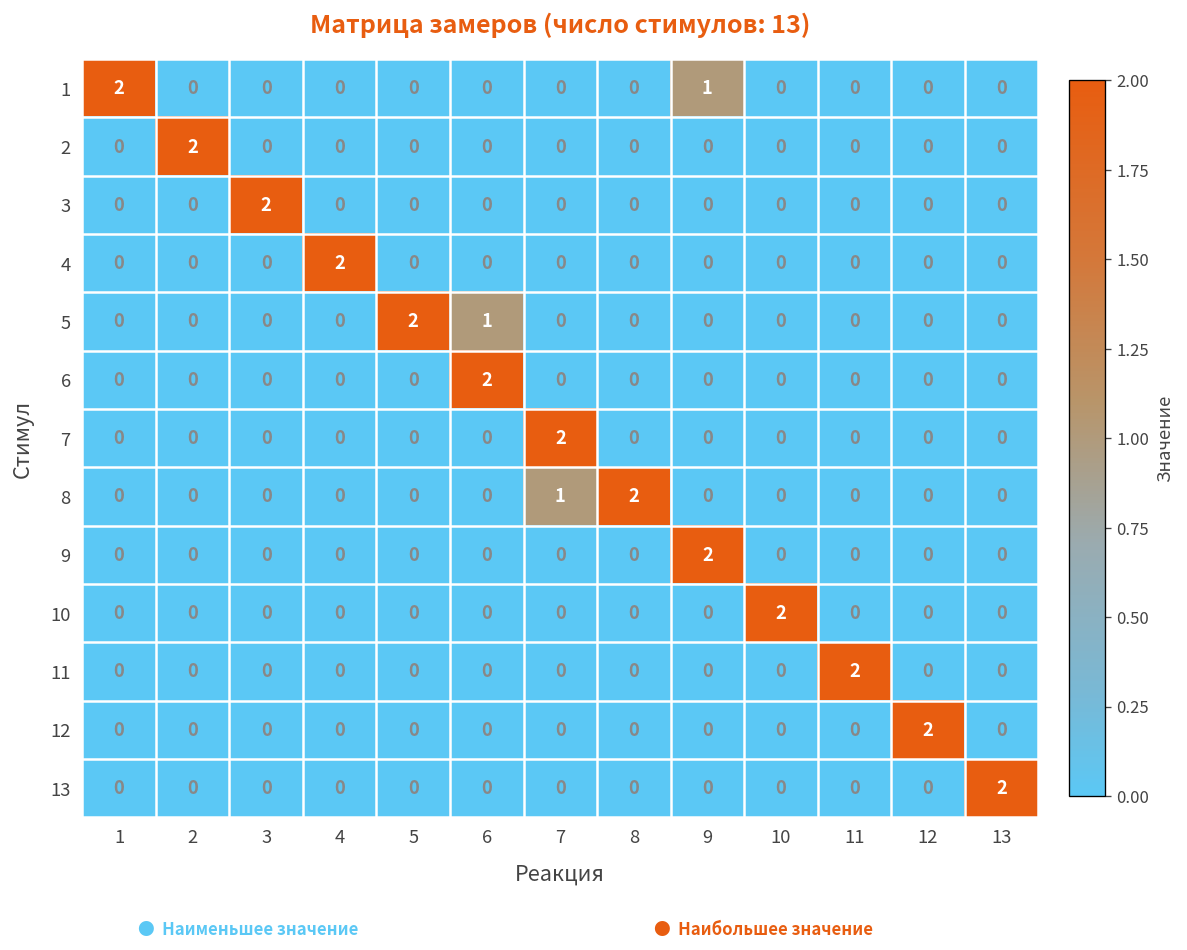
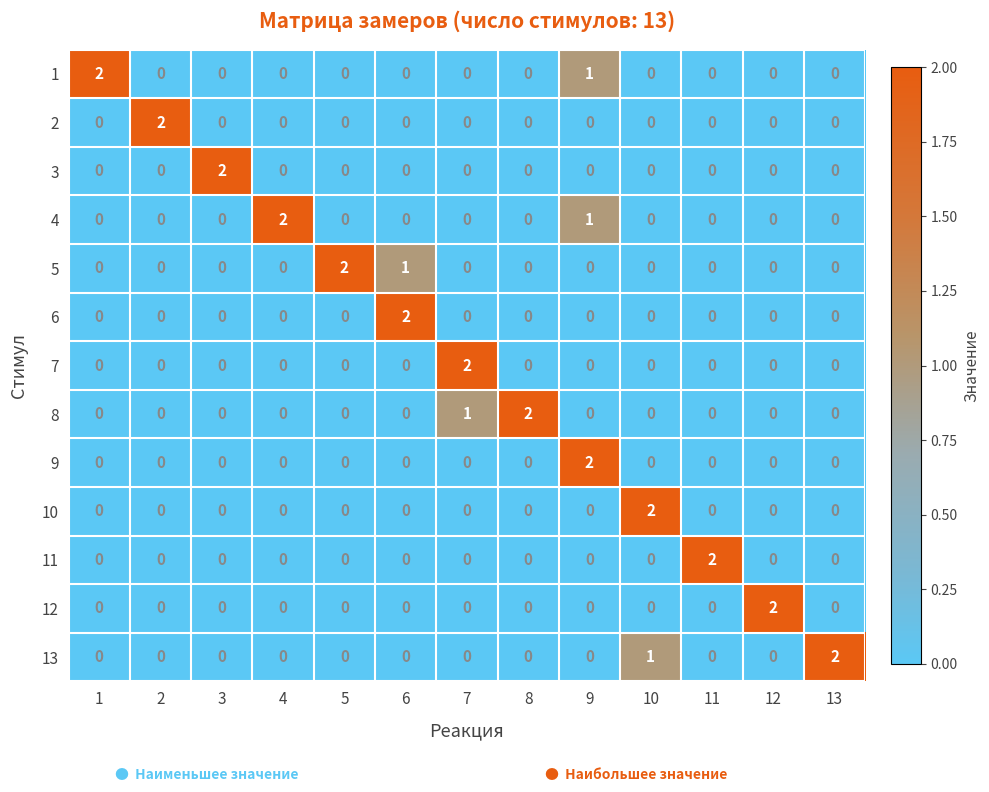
4, 9: 0 -> 1
13, 10: 0 -> 1
